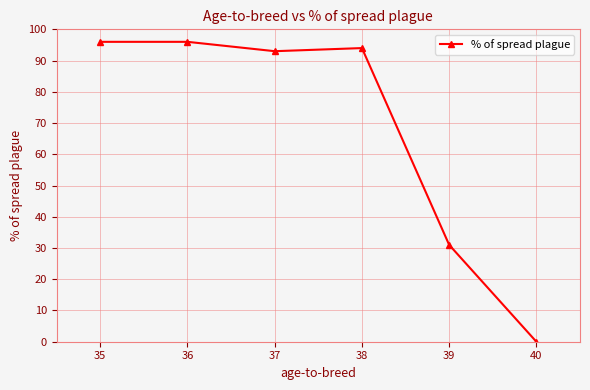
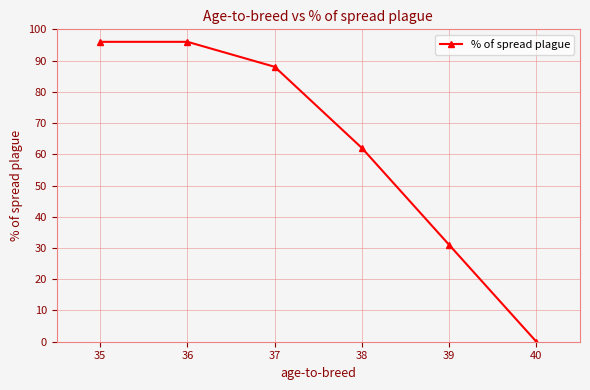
37: 93 -> 88
38: 94 -> 62
